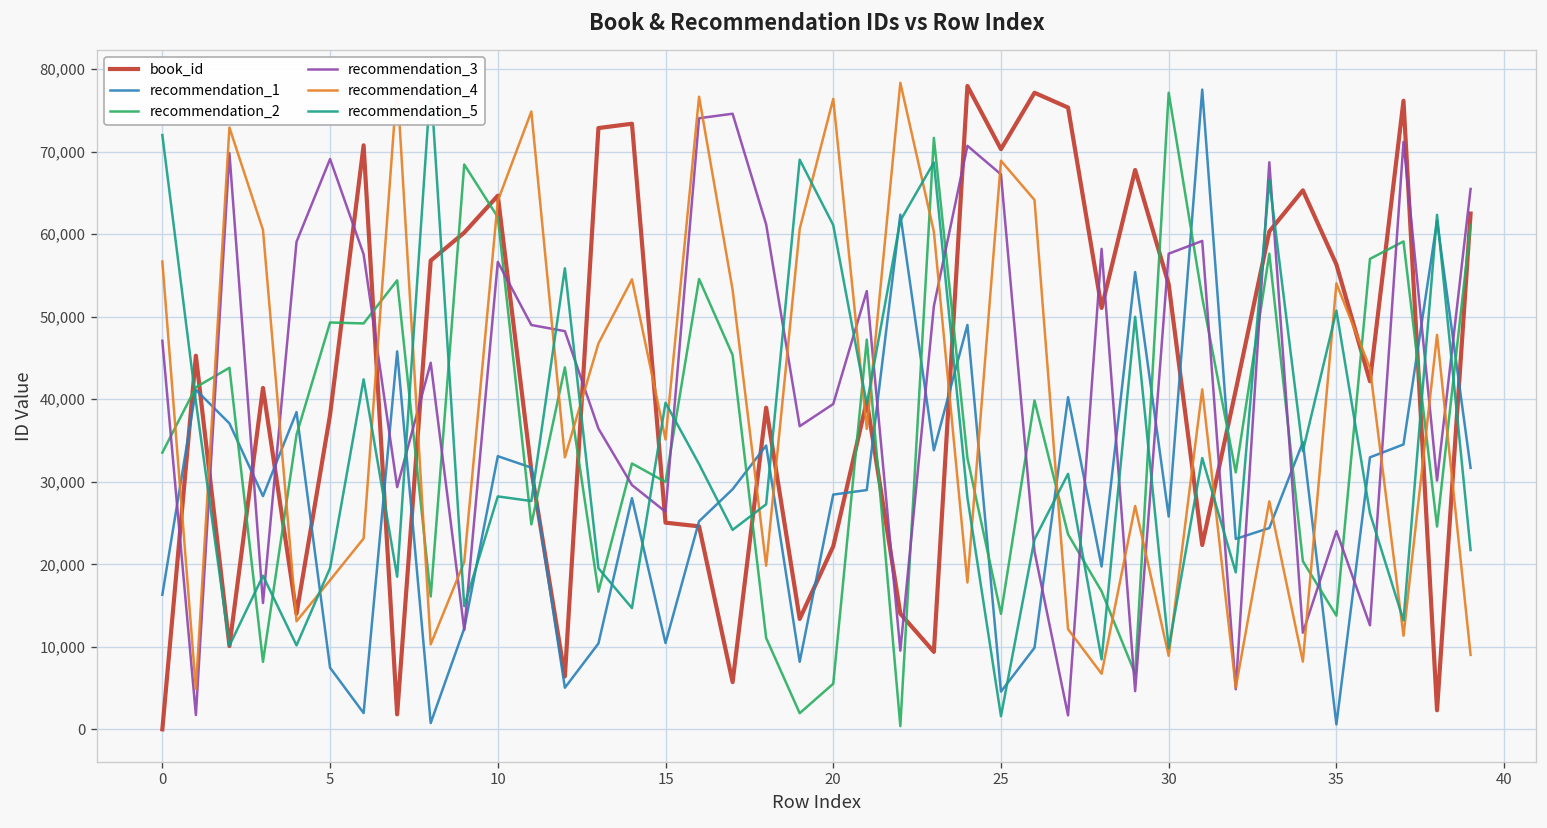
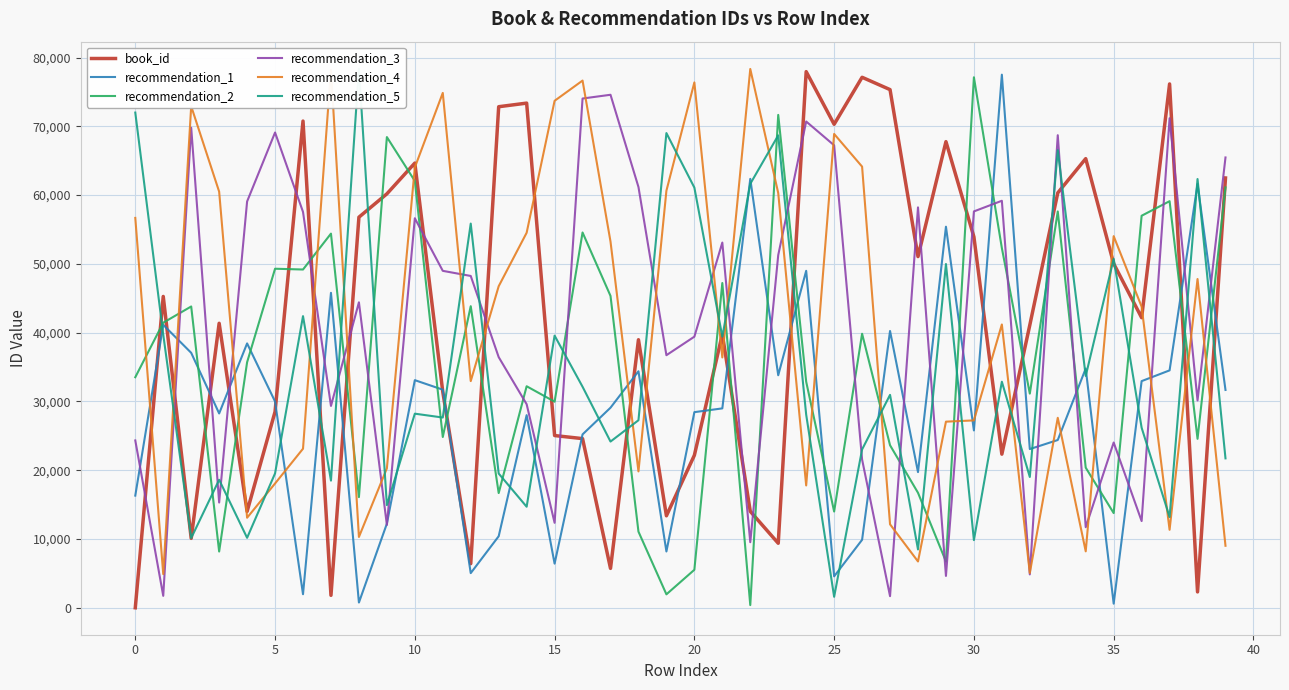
recommendation_3, 0: 47,000 -> 24,000
book_id, 5: 38,000 -> 29,000
recommendation_1, 5: 7,000 -> 30,000
recommendation_1, 15: 10,000 -> 6,000
recommendation_3, 15: 26,000 -> 12,000
recommendation_4, 15: 35,000 -> 74,000
recommendation_4, 30: 9,000 -> 27,000
book_id, 35: 56,000 -> 50,000
